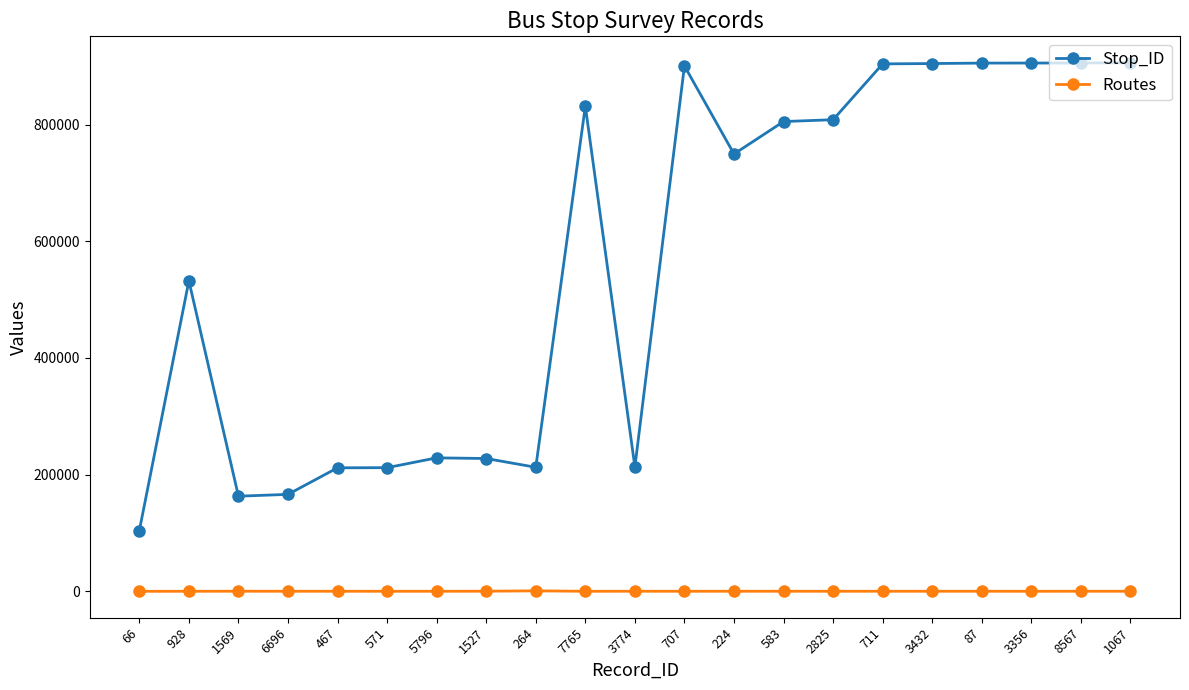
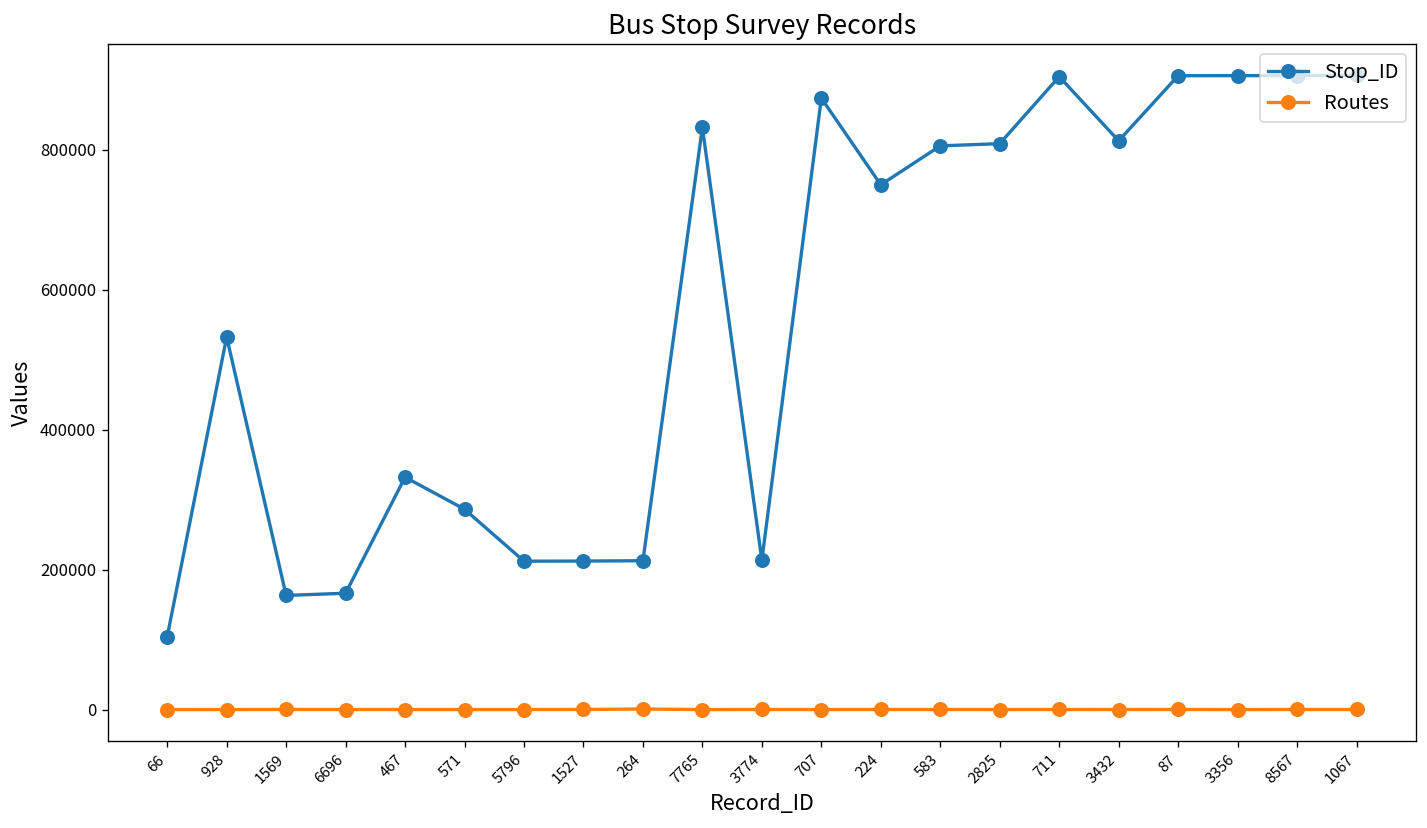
Stop_ID, 467: 210000 -> 330000
Stop_ID, 571: 210000 -> 290000
Stop_ID, 5796: 230000 -> 210000
Stop_ID, 1527: 230000 -> 210000
Stop_ID, 707: 900000 -> 870000
Stop_ID, 3432: 900000 -> 810000
